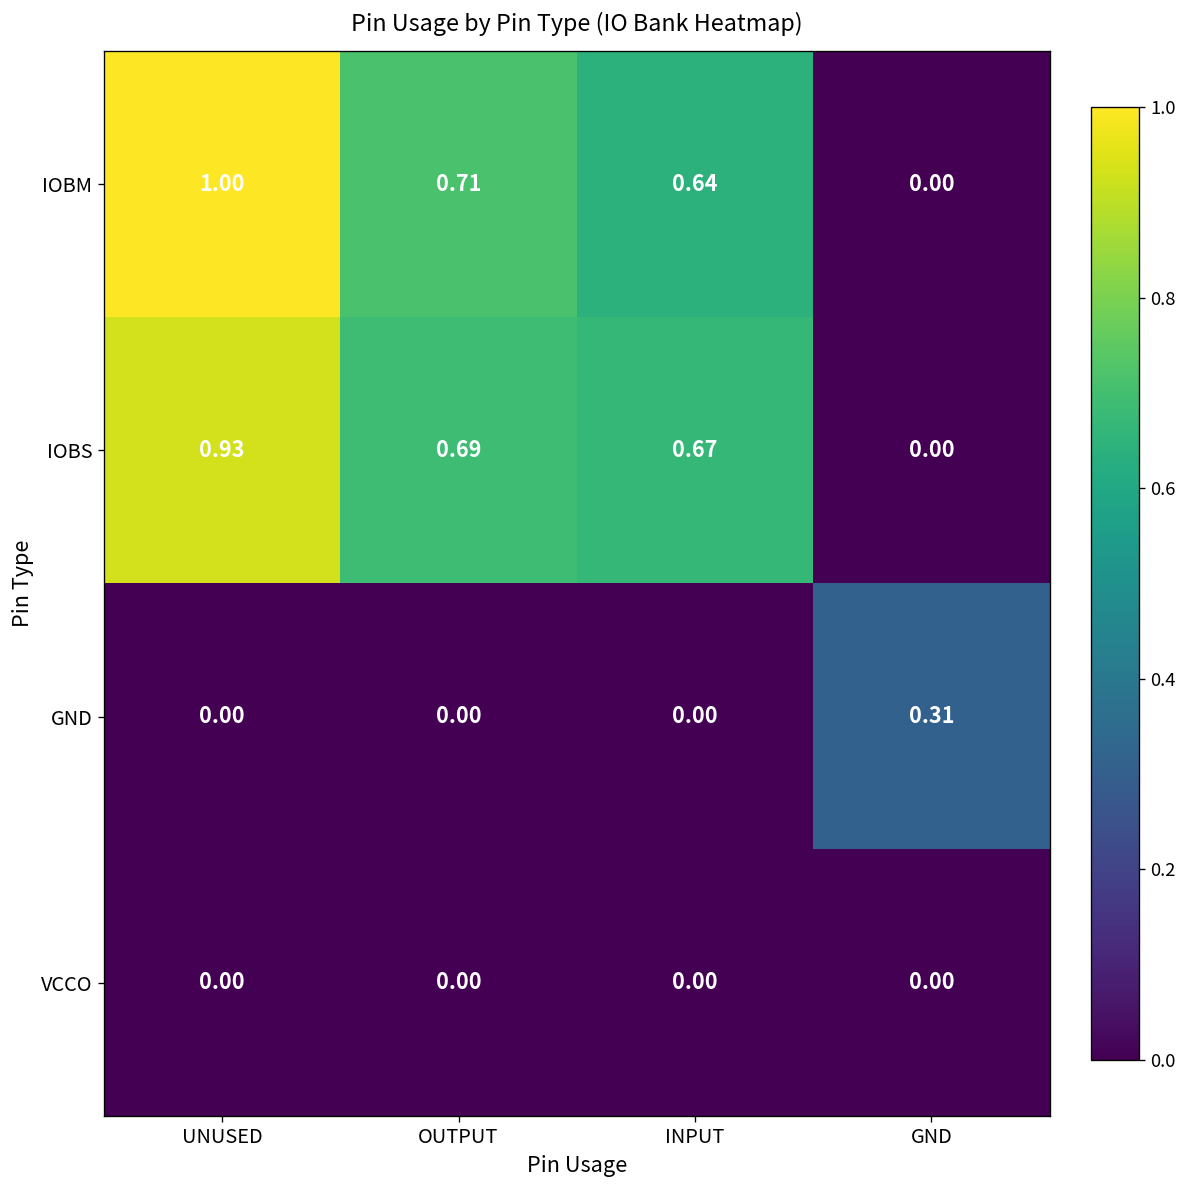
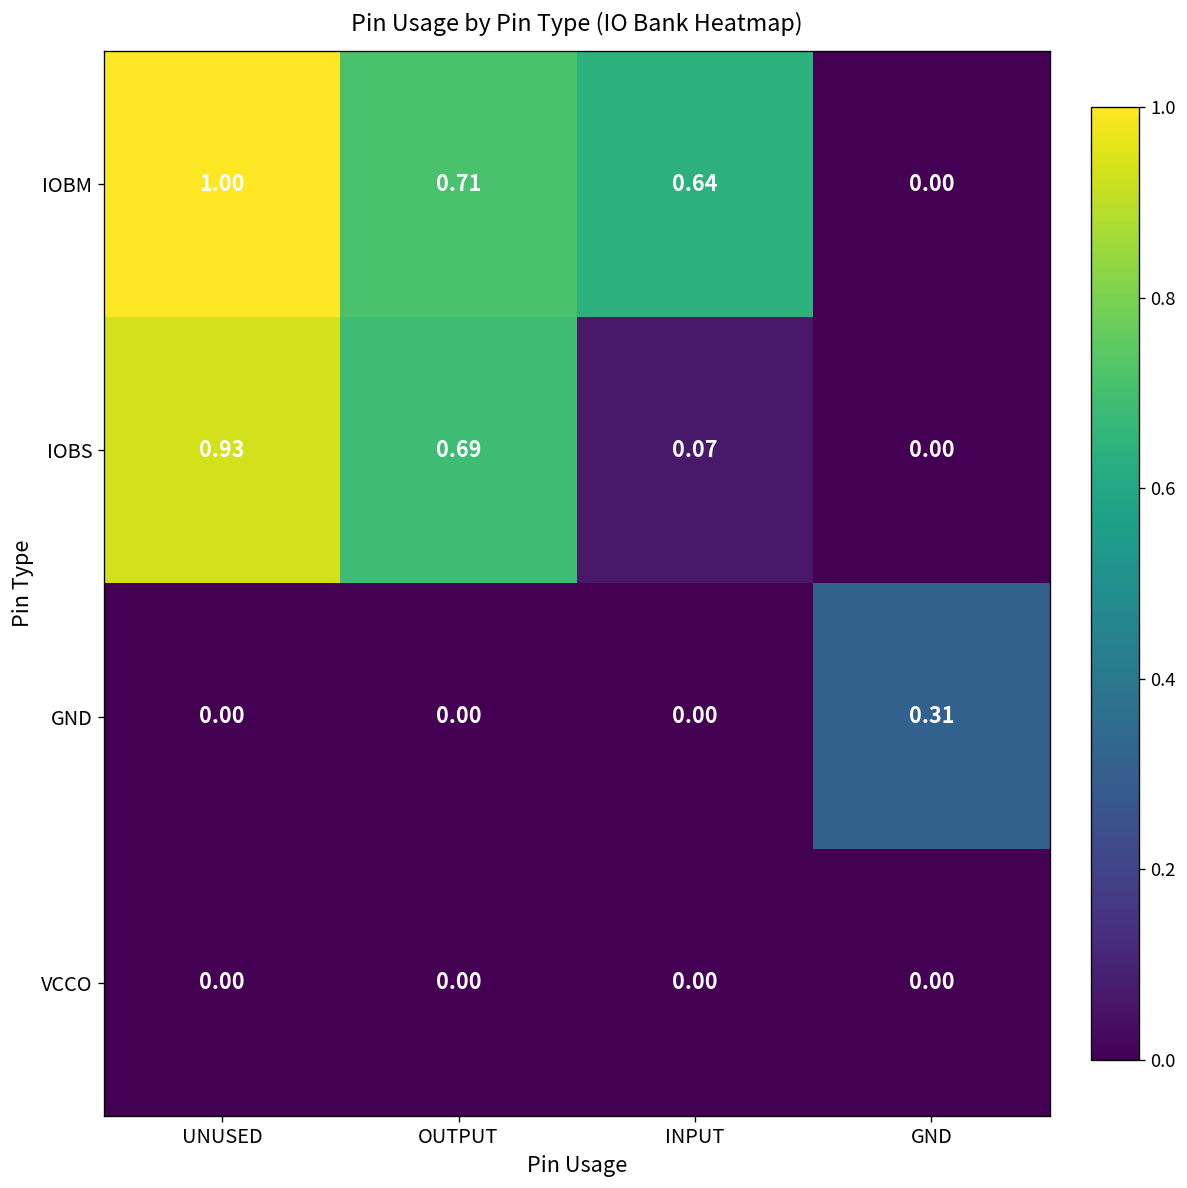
IOBS, INPUT: 0.67 -> 0.07
